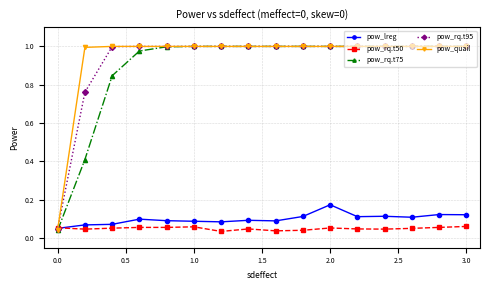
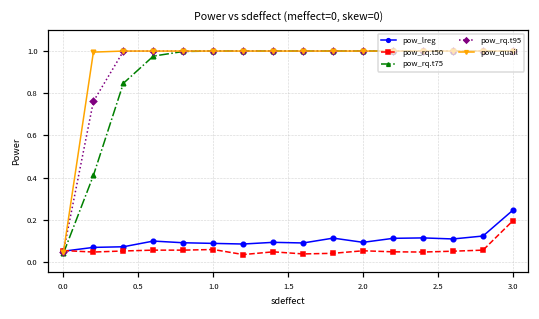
pow_lreg, 2.0: 0.17 -> 0.09
pow_lreg, 3.0: 0.12 -> 0.25
pow_rq.t50, 3.0: 0.06 -> 0.20
